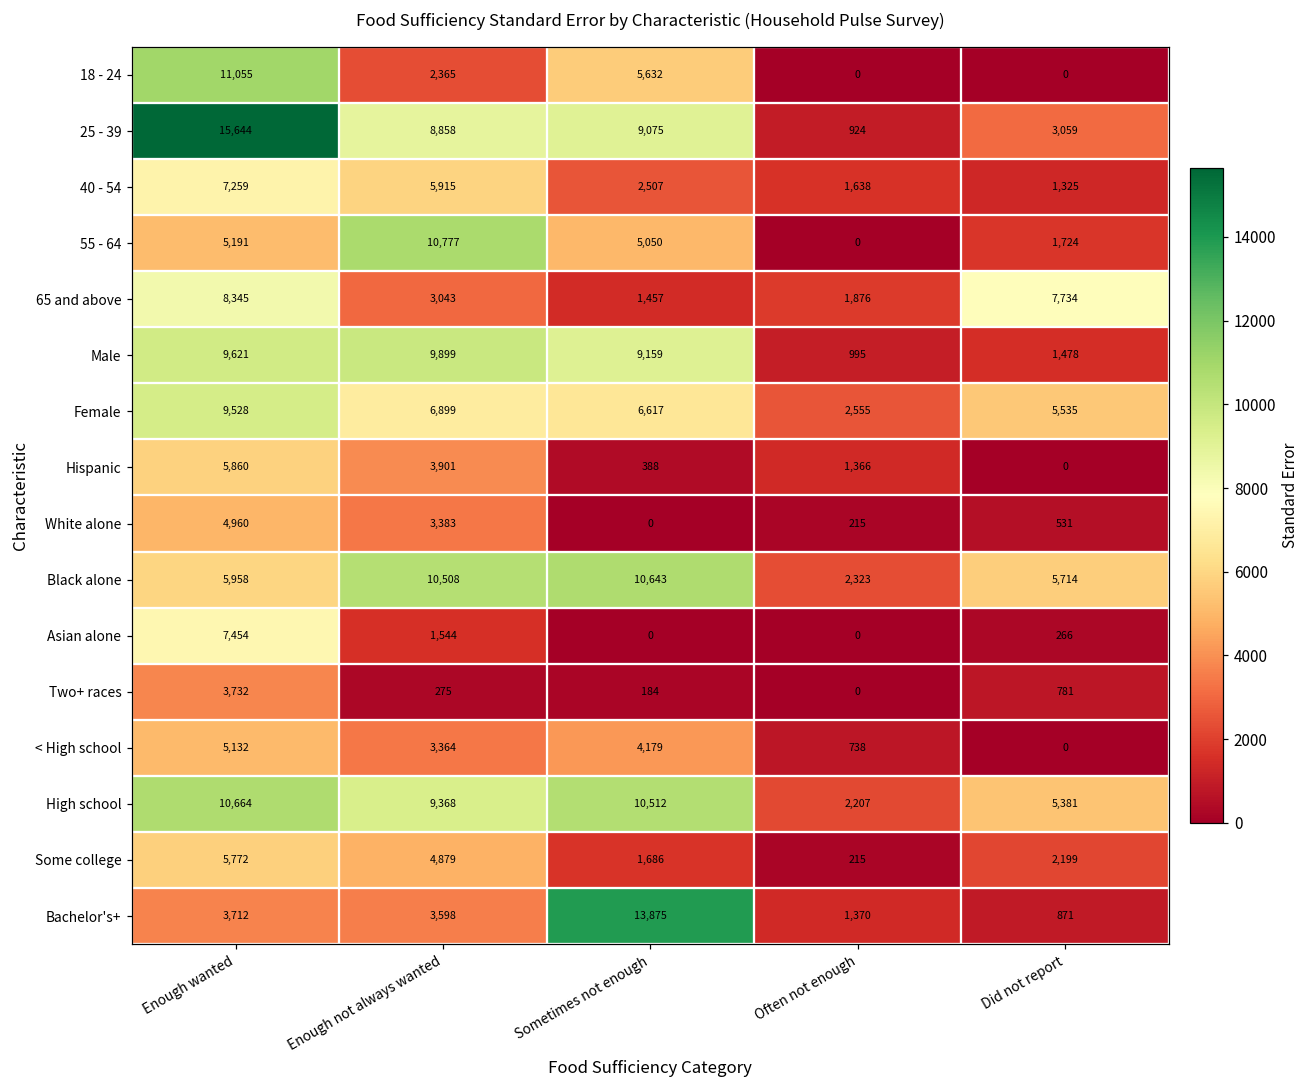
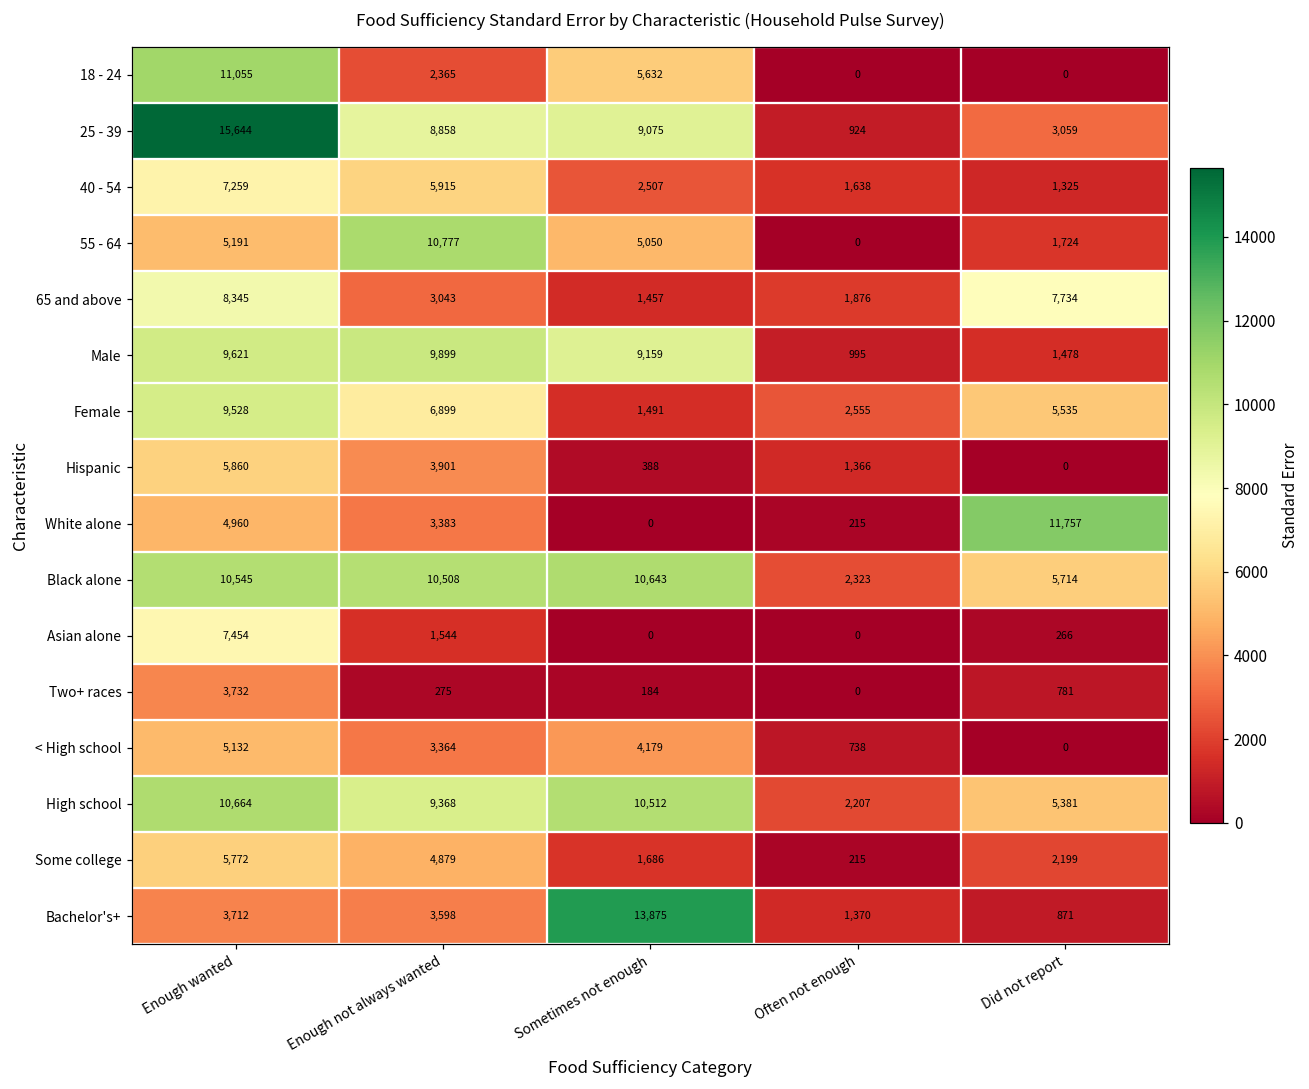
Female, Sometimes not enough: 6,617 -> 1,491
White alone, Did not report: 531 -> 11,757
Black alone, Enough wanted: 5,958 -> 10,545
